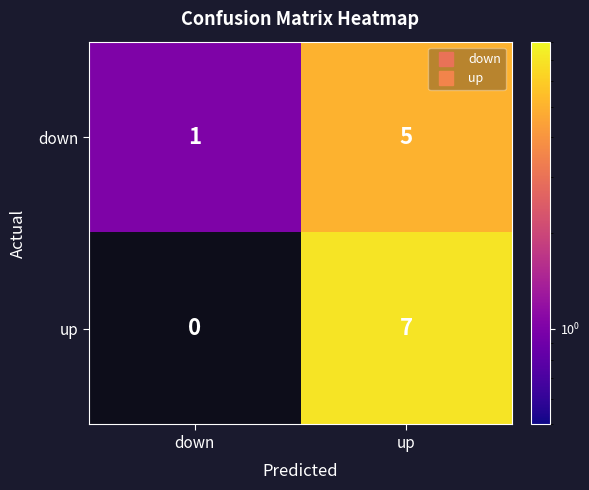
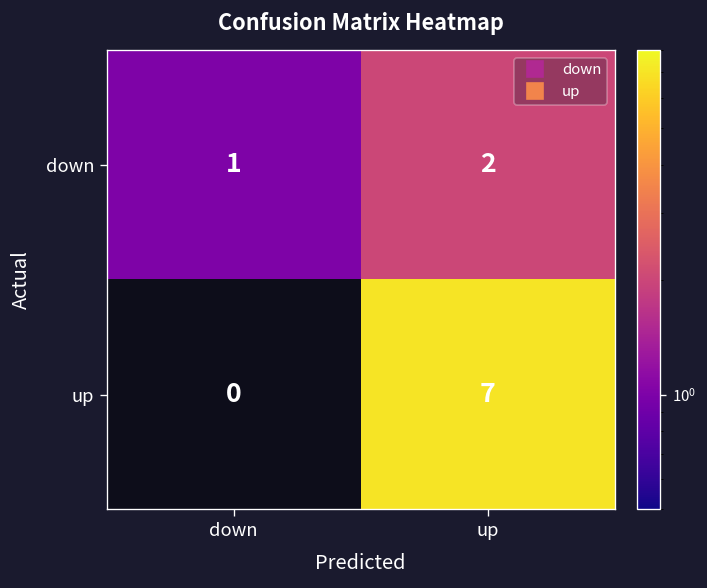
down, up: 5 -> 2
